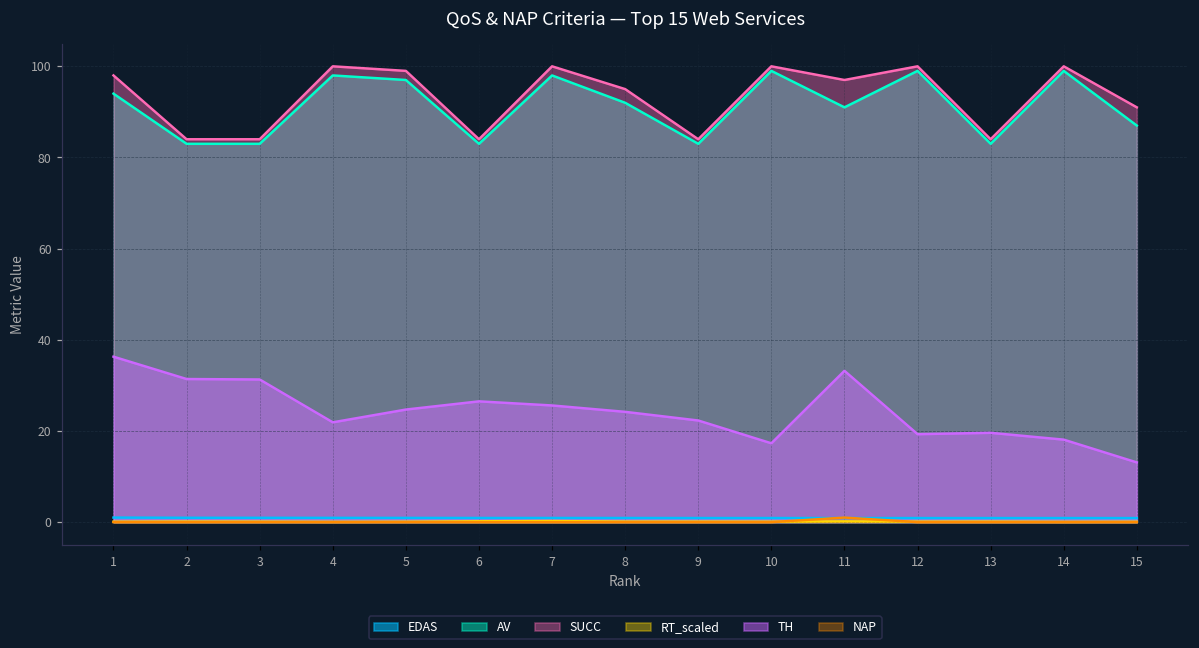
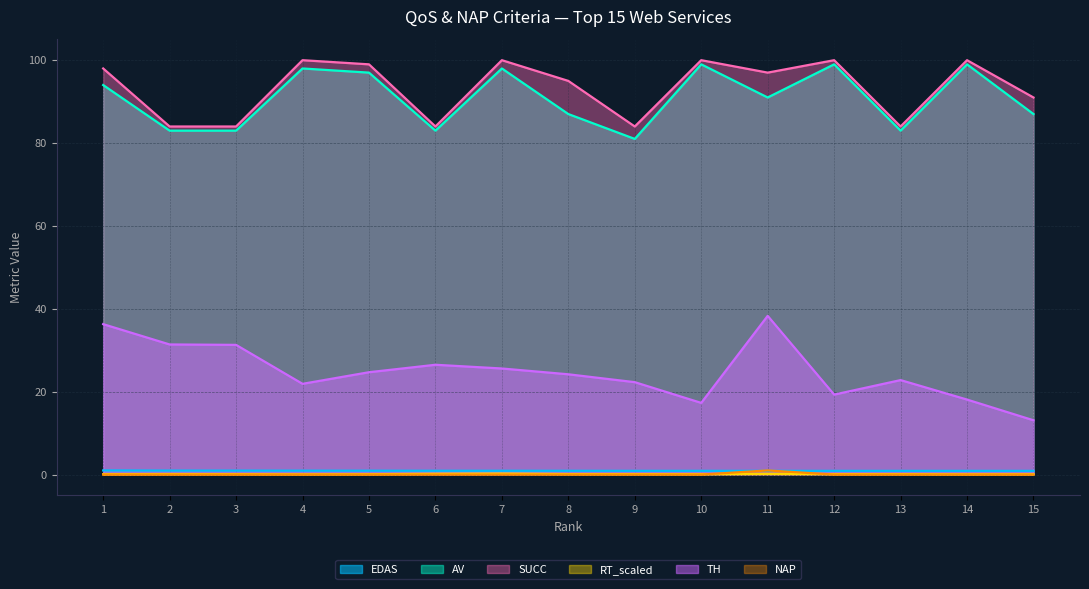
AV, 8: 92 -> 87
AV, 9: 83 -> 81
TH, 11: 33 -> 38
TH, 13: 20 -> 23
